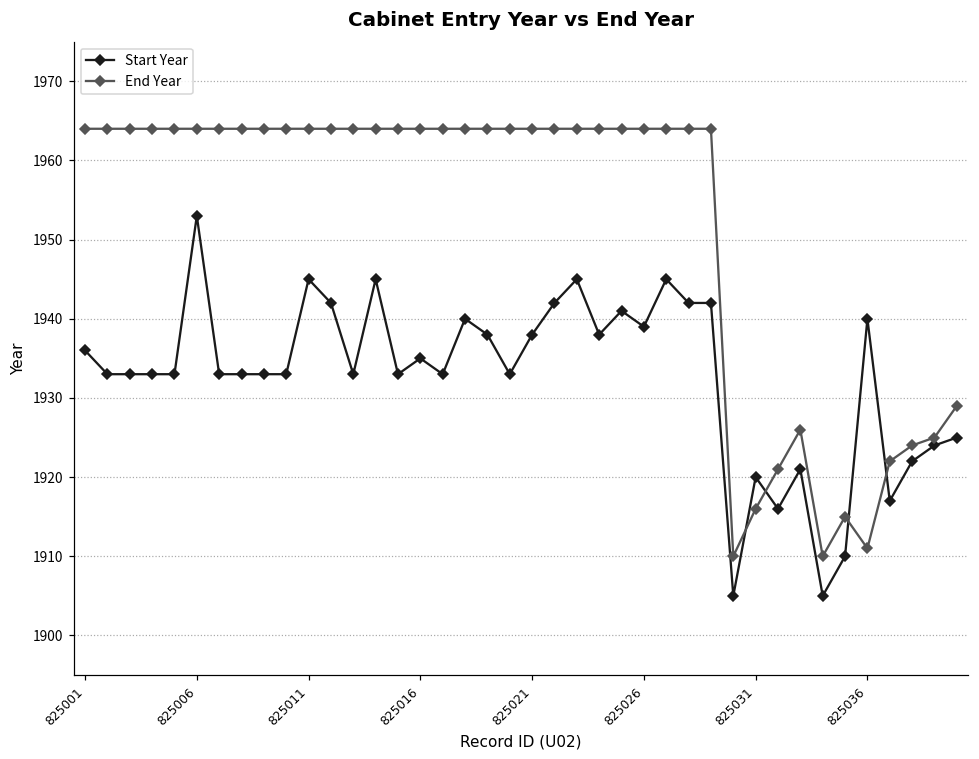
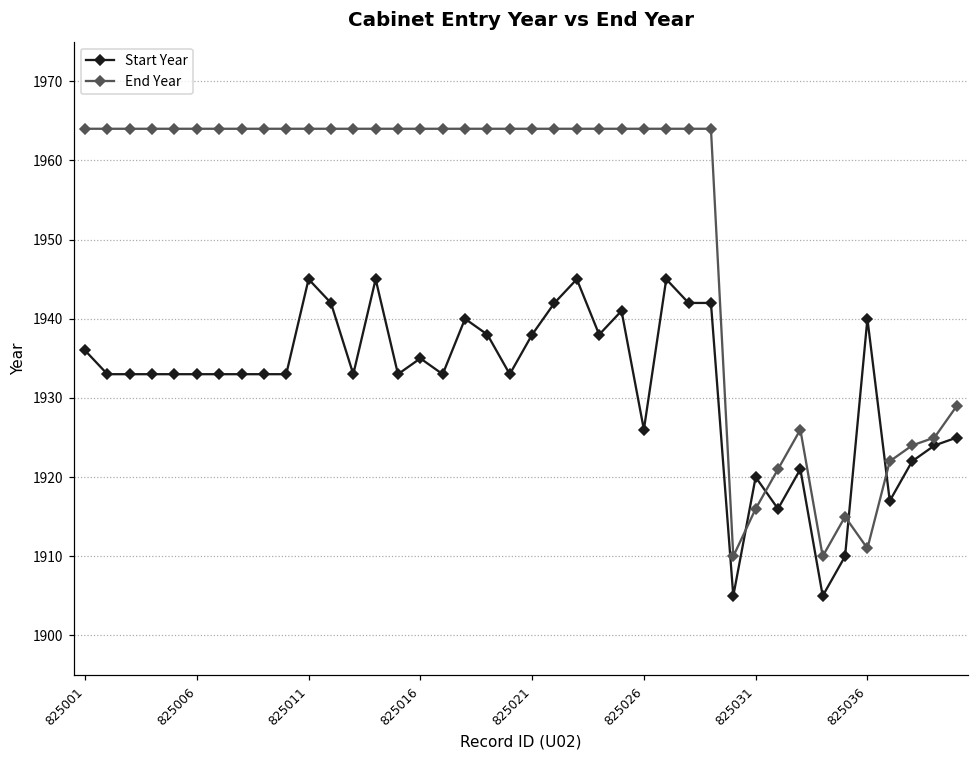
Start Year, 825006: 1953 -> 1933
Start Year, 825026: 1939 -> 1926
